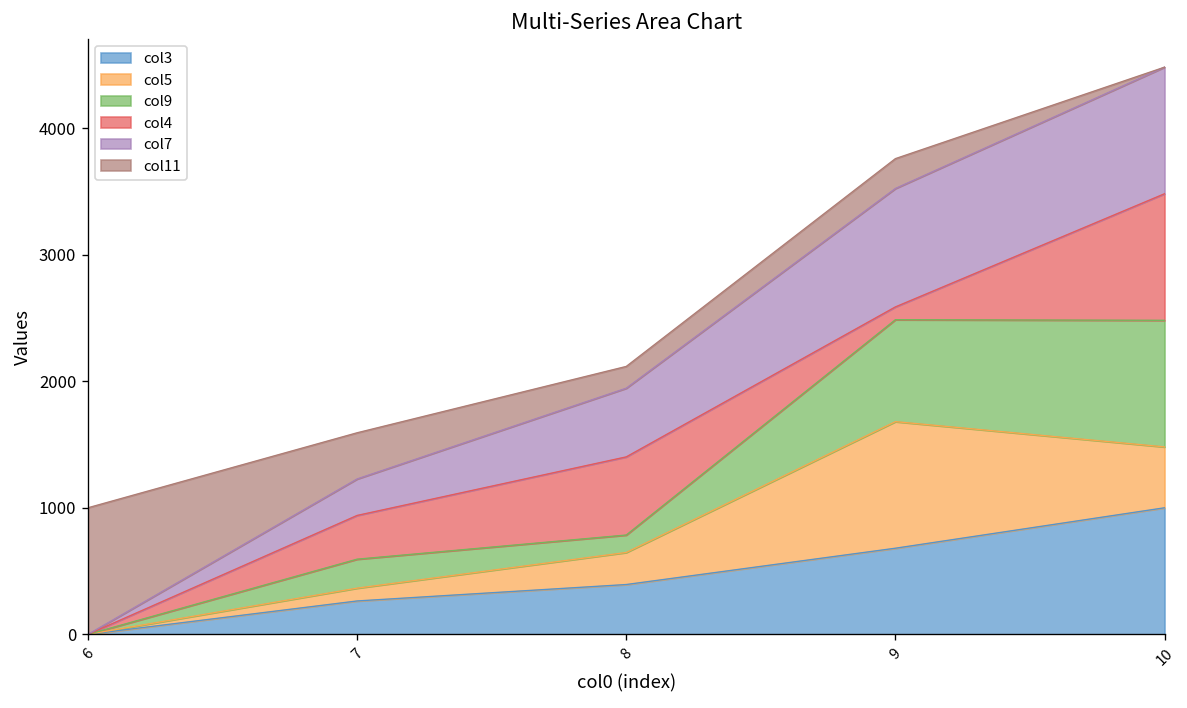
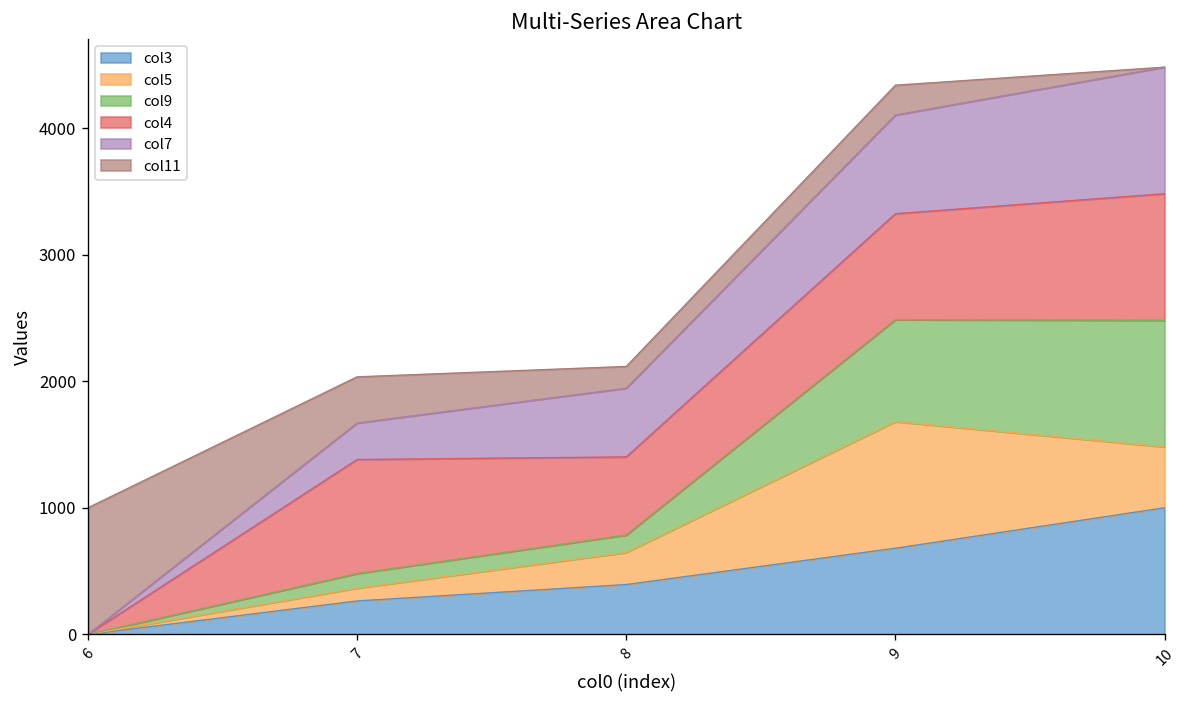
col9, 7: 230 -> 120
col4, 7: 350 -> 900
col4, 9: 100 -> 840
col7, 9: 940 -> 780
